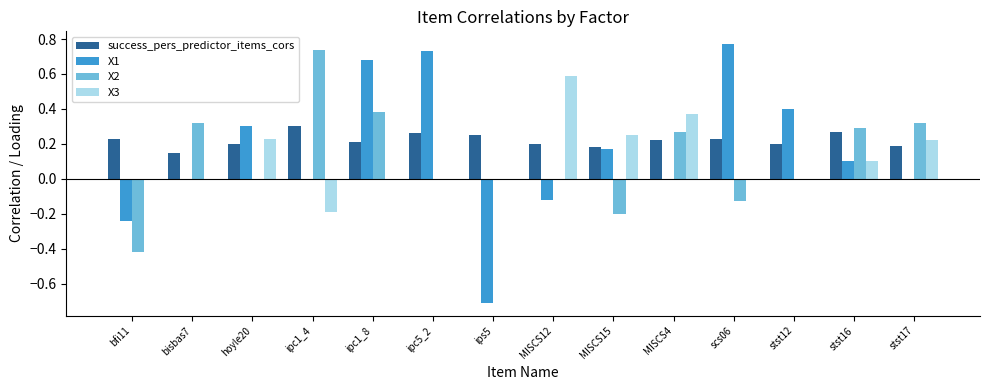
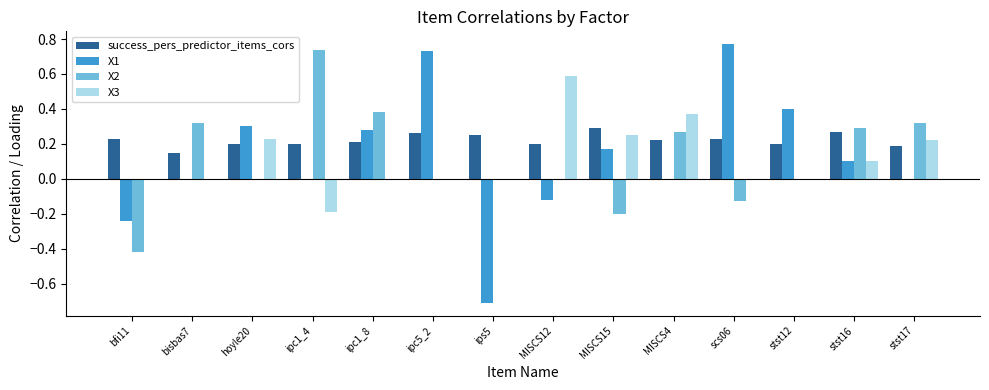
success_pers_predictor_items_cors, ipc1_4: 0.3 -> 0.2
X1, ipc1_8: 0.68 -> 0.28
success_pers_predictor_items_cors, MISCS15: 0.18 -> 0.29
